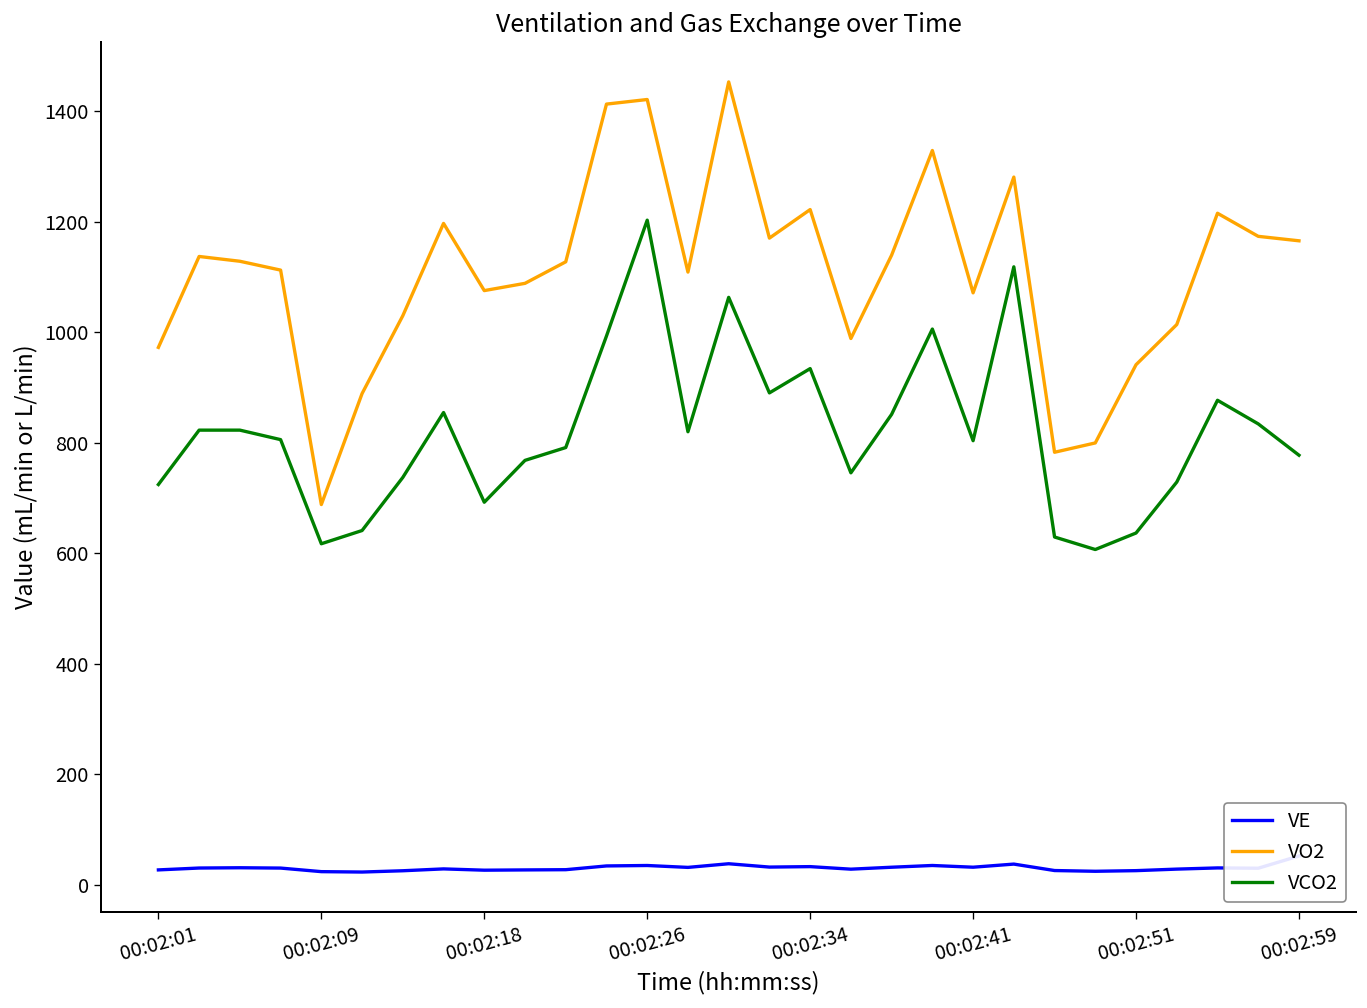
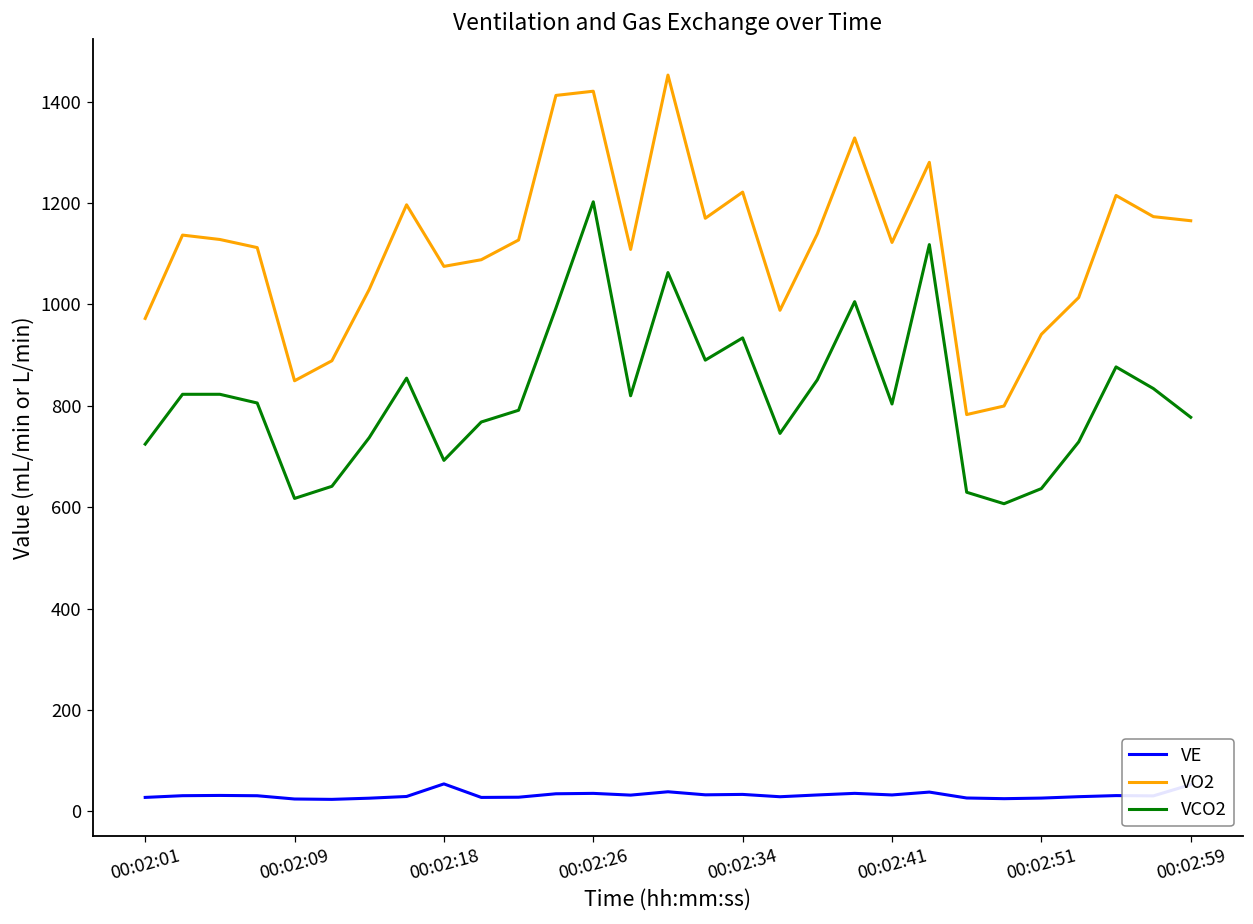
VO2, 00:02:09: 690 -> 850
VE, 00:02:18: 30 -> 50
VO2, 00:02:41: 1070 -> 1120
